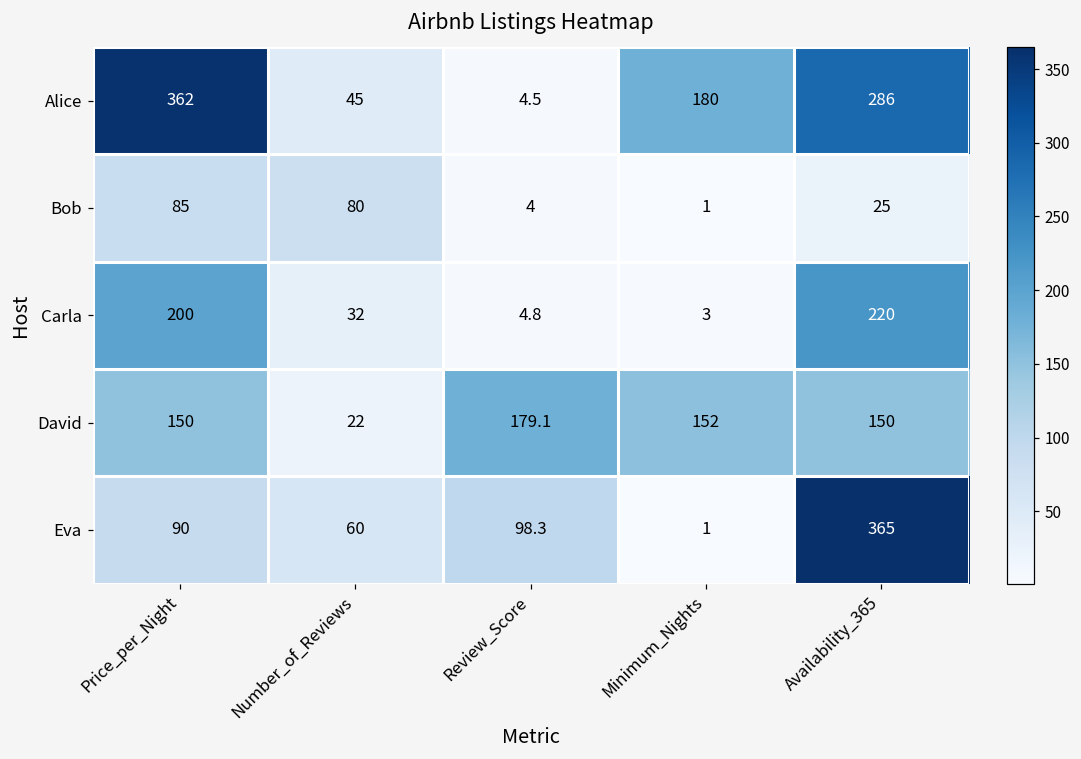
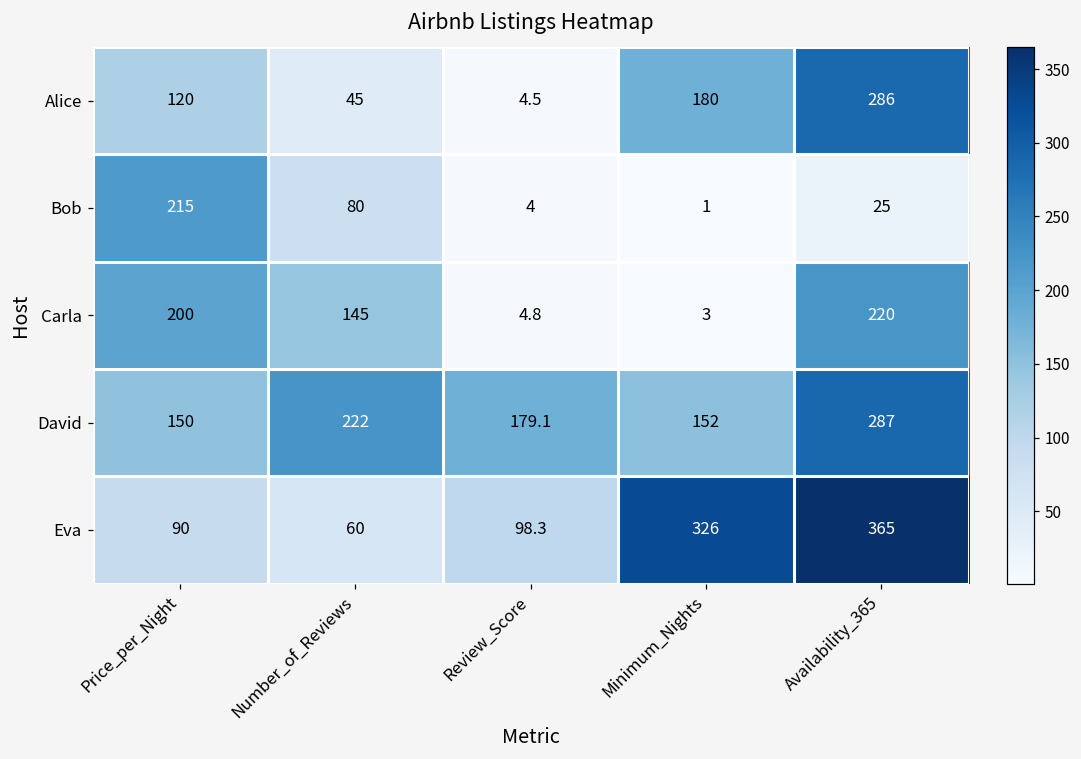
Alice, Price_per_Night: 362 -> 120
Bob, Price_per_Night: 85 -> 215
Carla, Number_of_Reviews: 32 -> 145
David, Number_of_Reviews: 22 -> 222
David, Availability_365: 150 -> 287
Eva, Minimum_Nights: 1 -> 326
